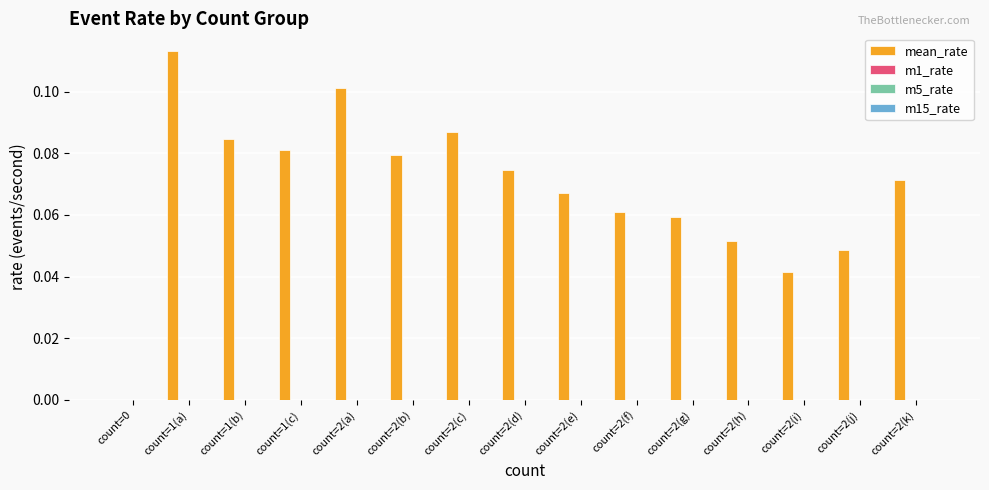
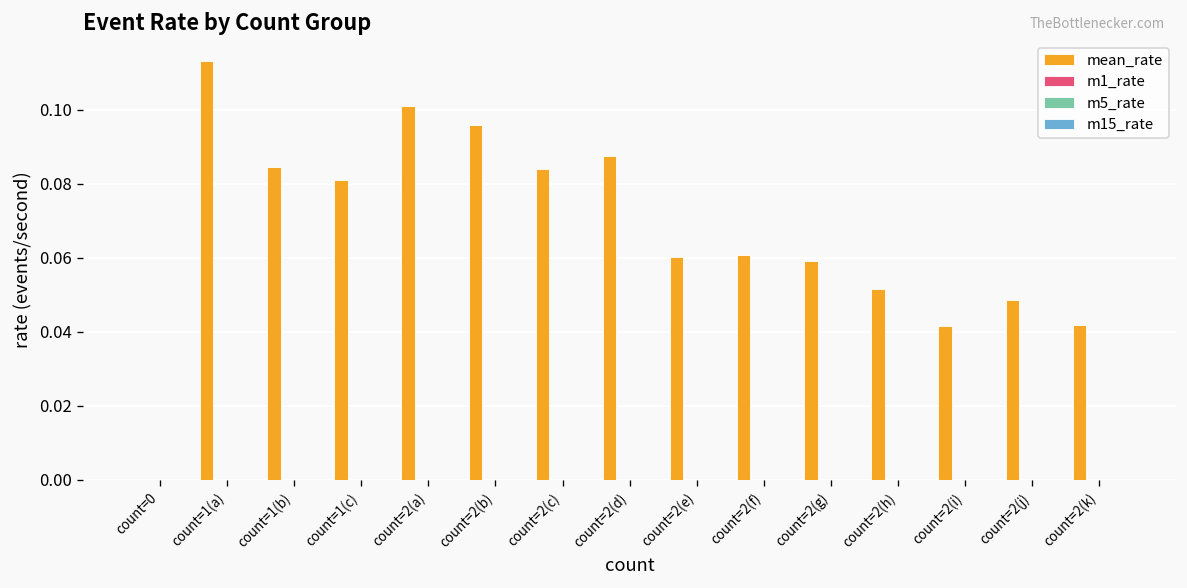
mean_rate, count=2(b): 0.079 -> 0.096
mean_rate, count=2(c): 0.087 -> 0.084
mean_rate, count=2(d): 0.075 -> 0.087
mean_rate, count=2(e): 0.067 -> 0.060
mean_rate, count=2(k): 0.071 -> 0.042
